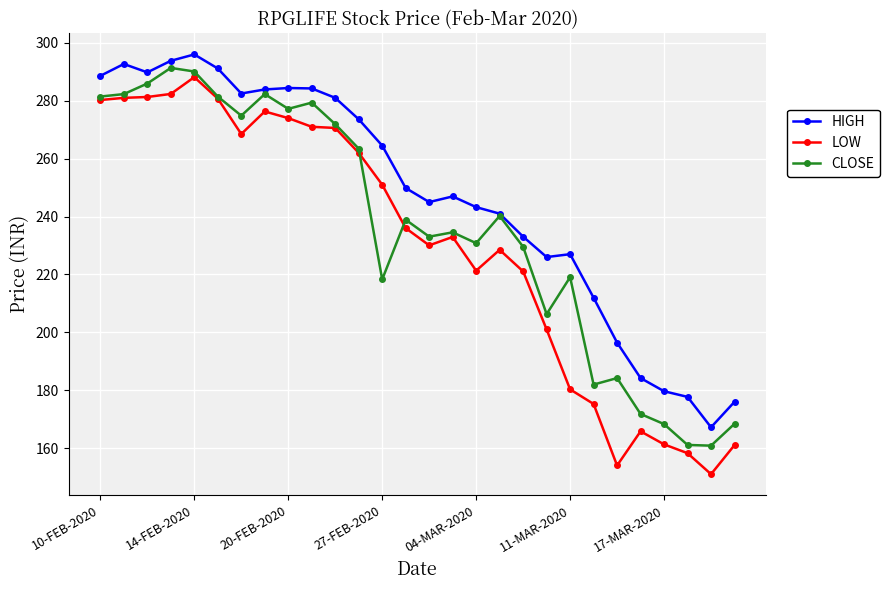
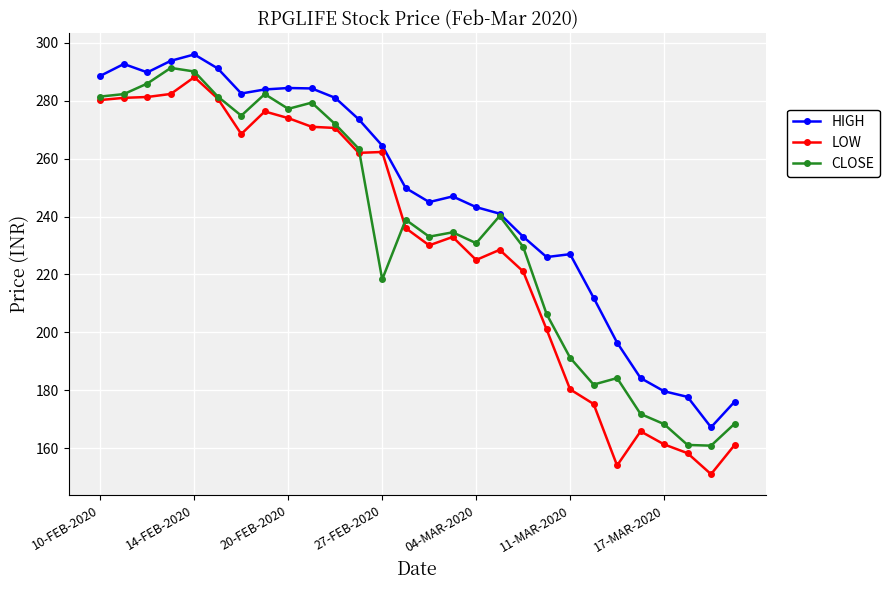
LOW, 27-FEB-2020: 251 -> 262
LOW, 04-MAR-2020: 221 -> 225
CLOSE, 11-MAR-2020: 219 -> 191
